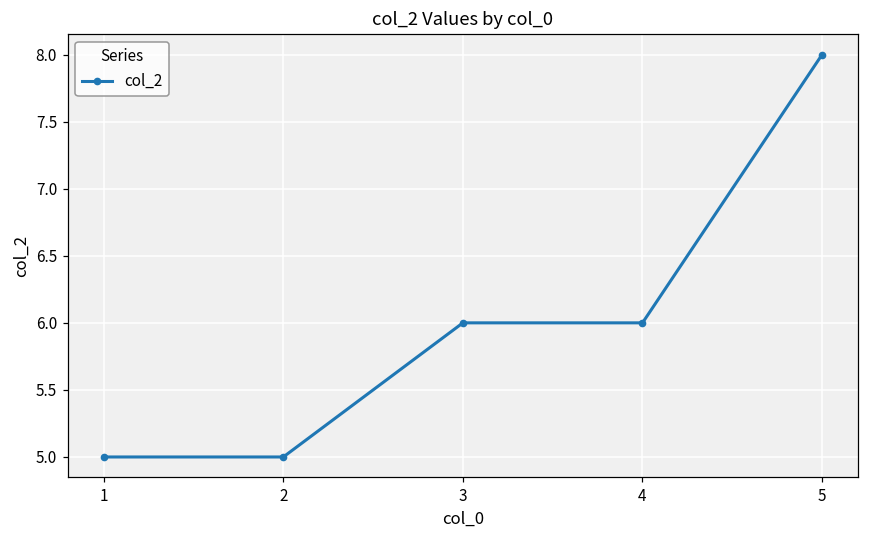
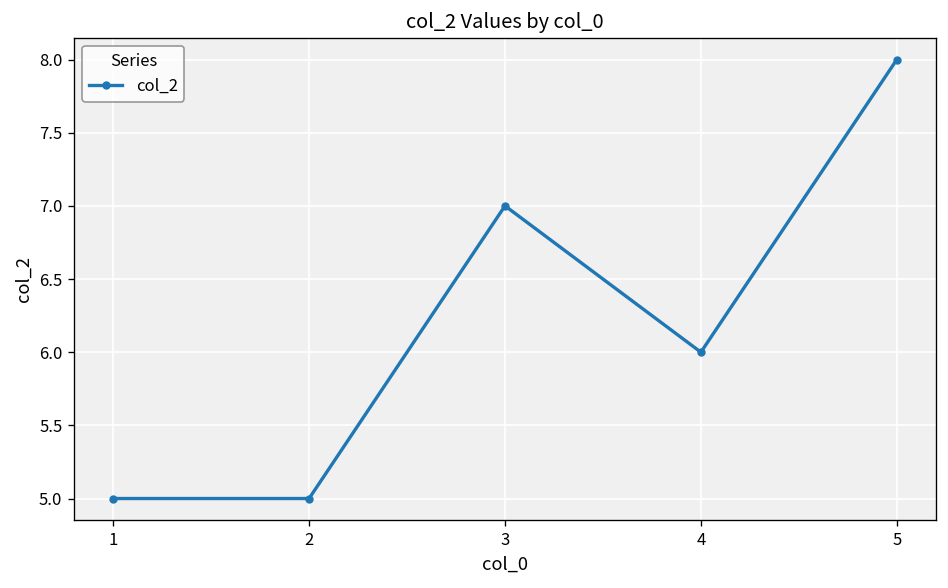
3: 6 -> 7
